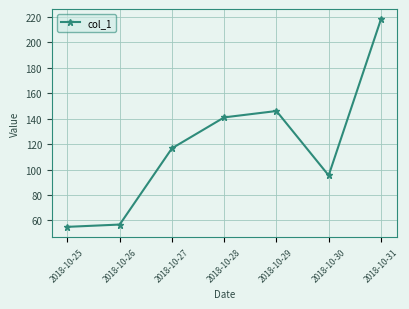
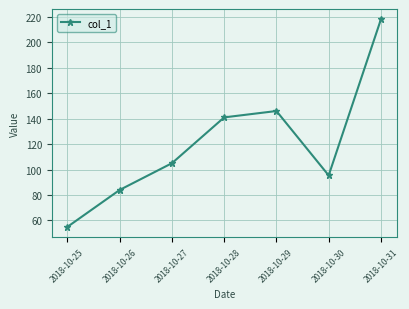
2018-10-26: 57 -> 84
2018-10-27: 117 -> 105
